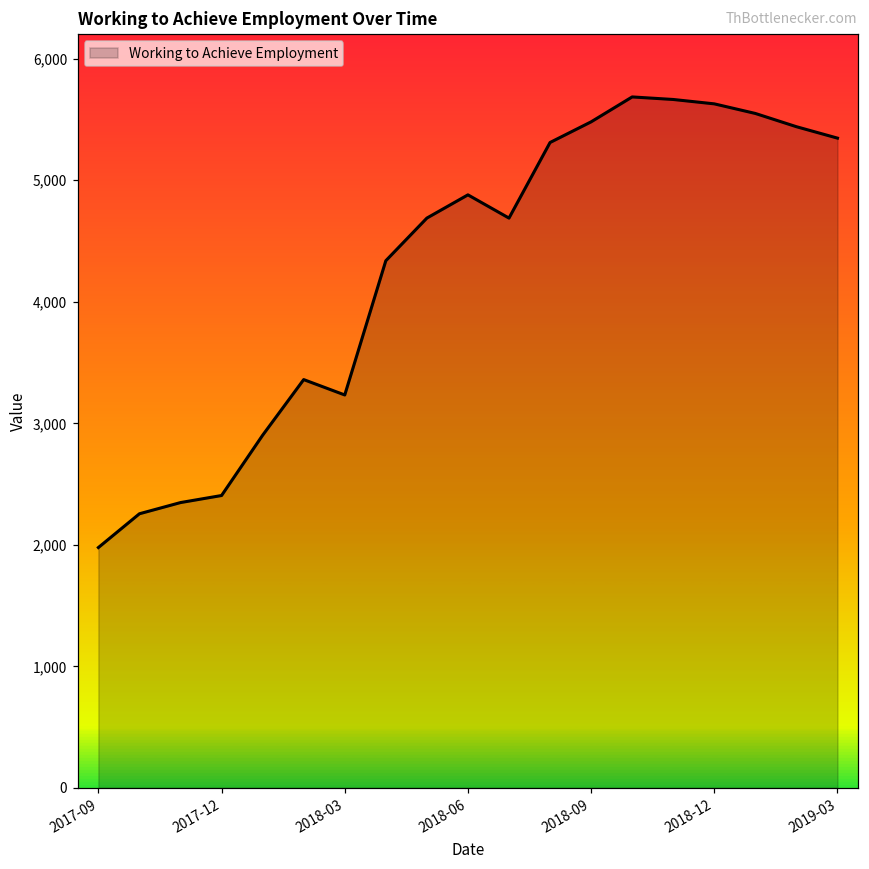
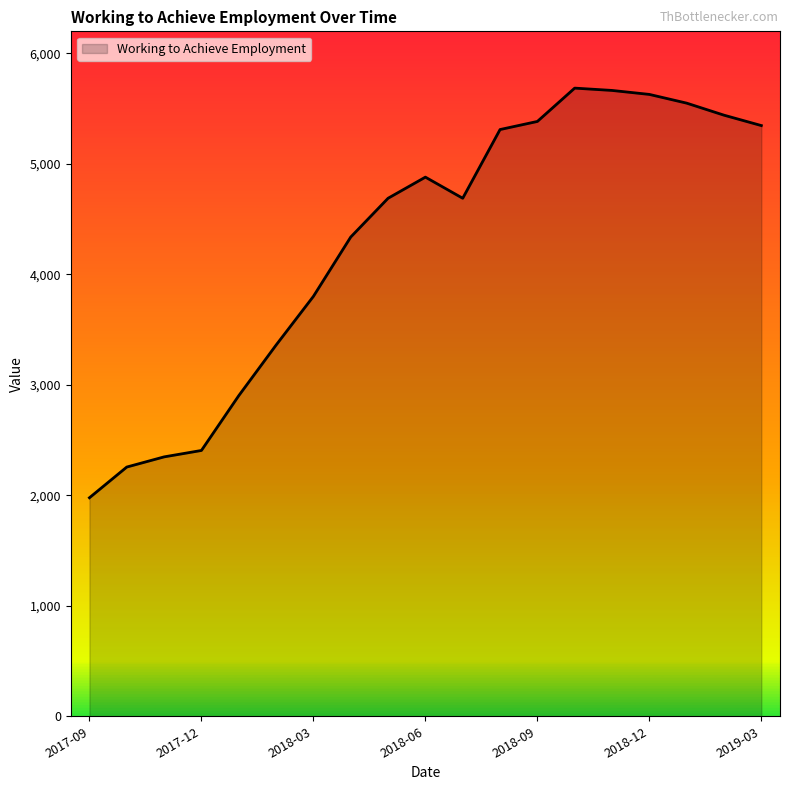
2018-03: 3,230 -> 3,800
2018-09: 5,480 -> 5,380
